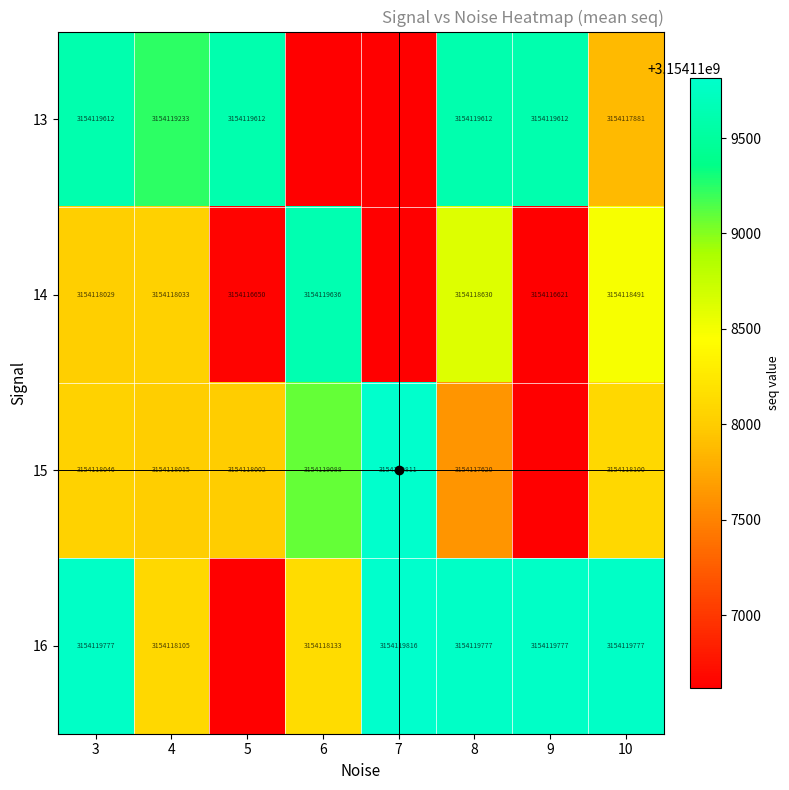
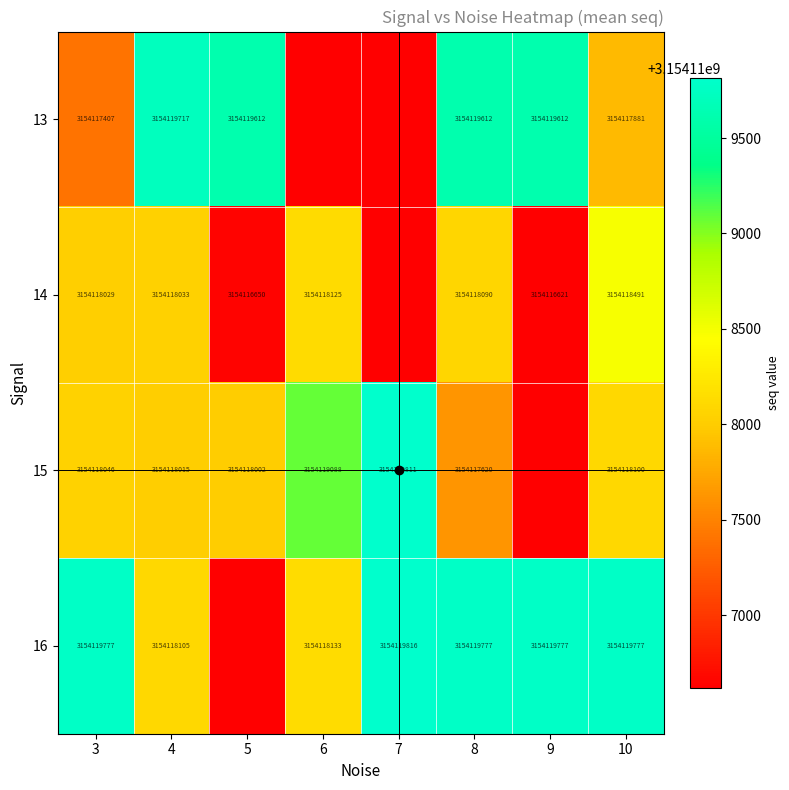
13, 3: 3154119612 -> 3154117407
13, 4: 3154119233 -> 3154119717
14, 6: 3154119636 -> 3154118125
14, 8: 3154118630 -> 3154118090
